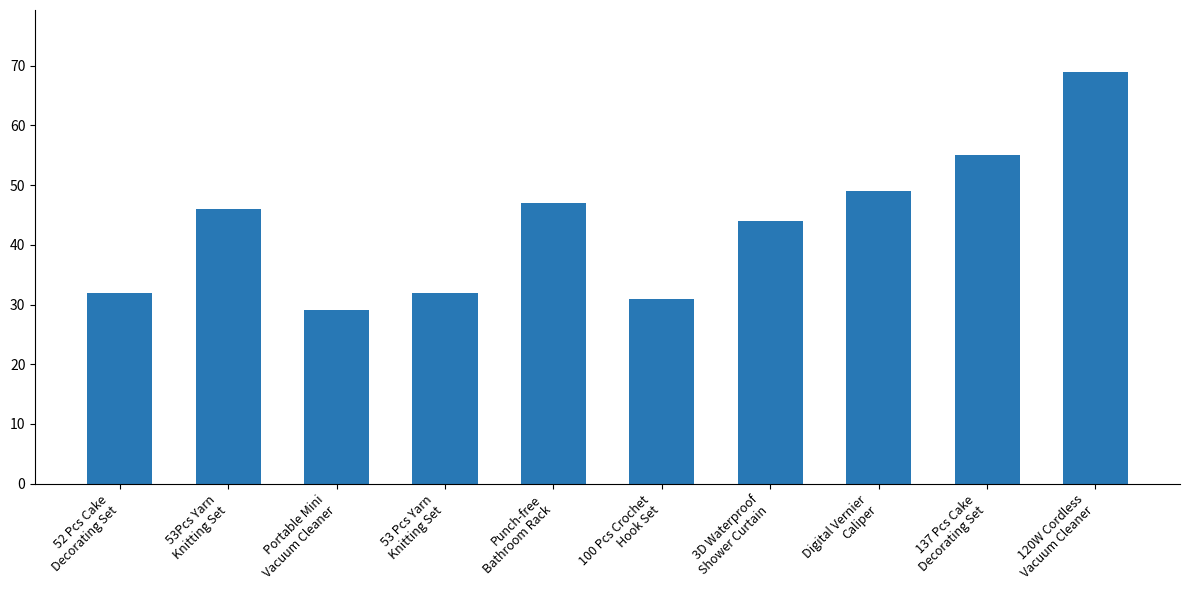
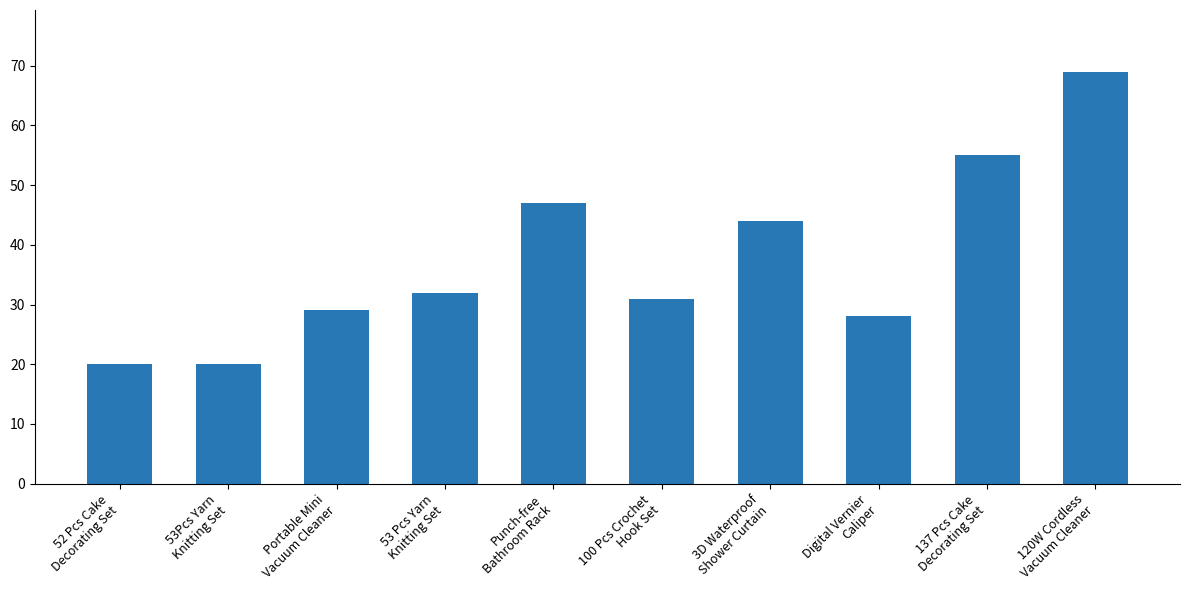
52 Pcs Cake Decorating Set: 32 -> 20
53Pcs Yarn Knitting Set: 46 -> 20
Digital Vernier Caliper: 49 -> 28
